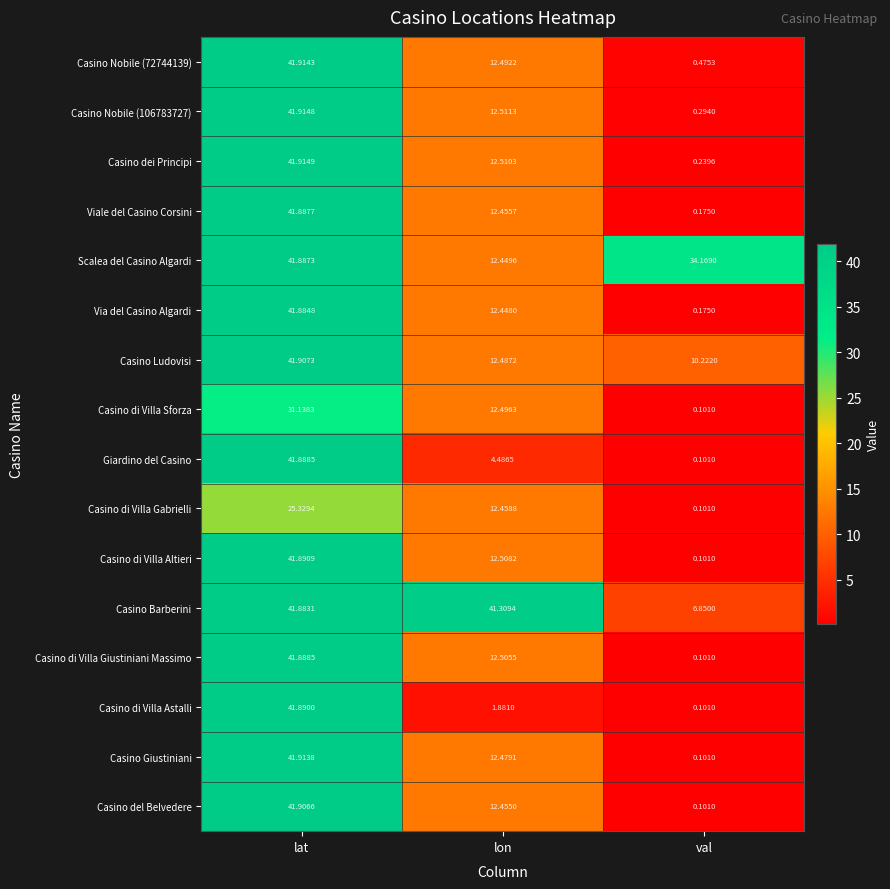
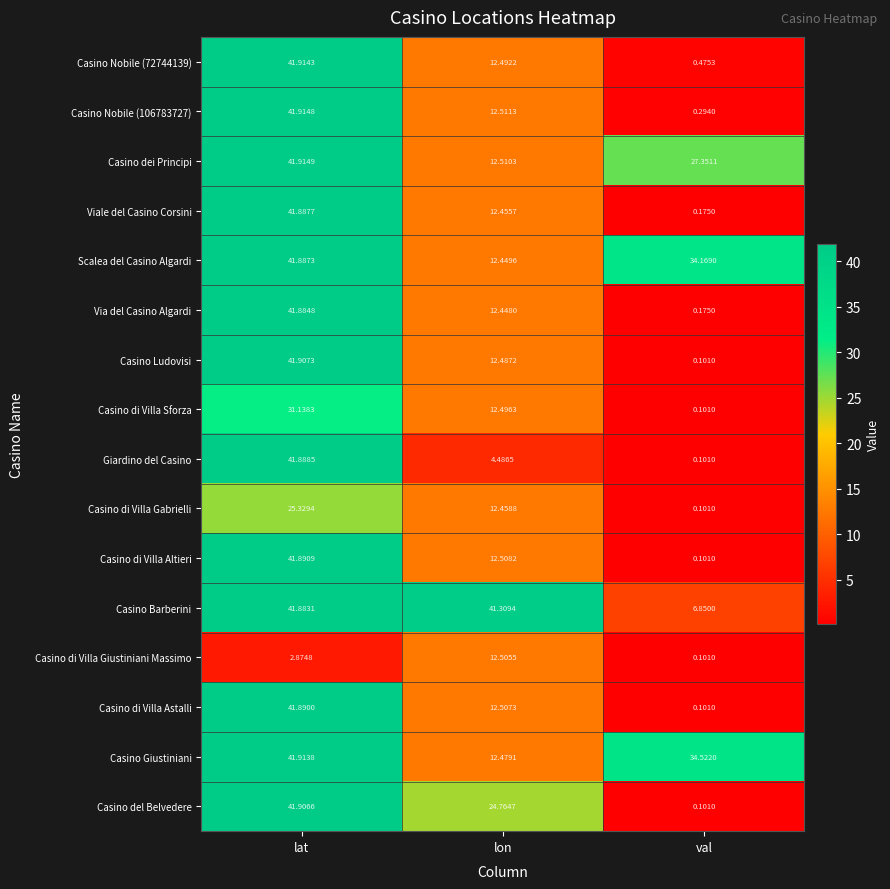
Casino dei Principi, val: 0.2396 -> 27.3511
Casino Ludovisi, val: 10.2220 -> 0.1010
Casino di Villa Giustiniani Massimo, lat: 41.8885 -> 2.8748
Casino di Villa Astalli, lon: 1.8810 -> 12.5073
Casino Giustiniani, val: 0.1010 -> 34.5220
Casino del Belvedere, lon: 12.4550 -> 24.7647
